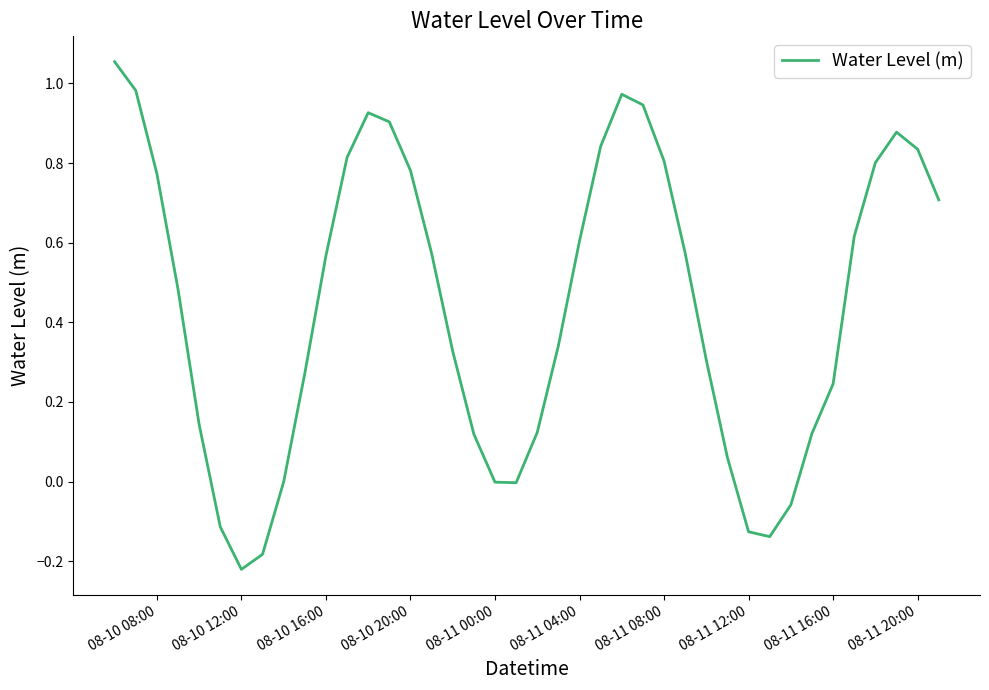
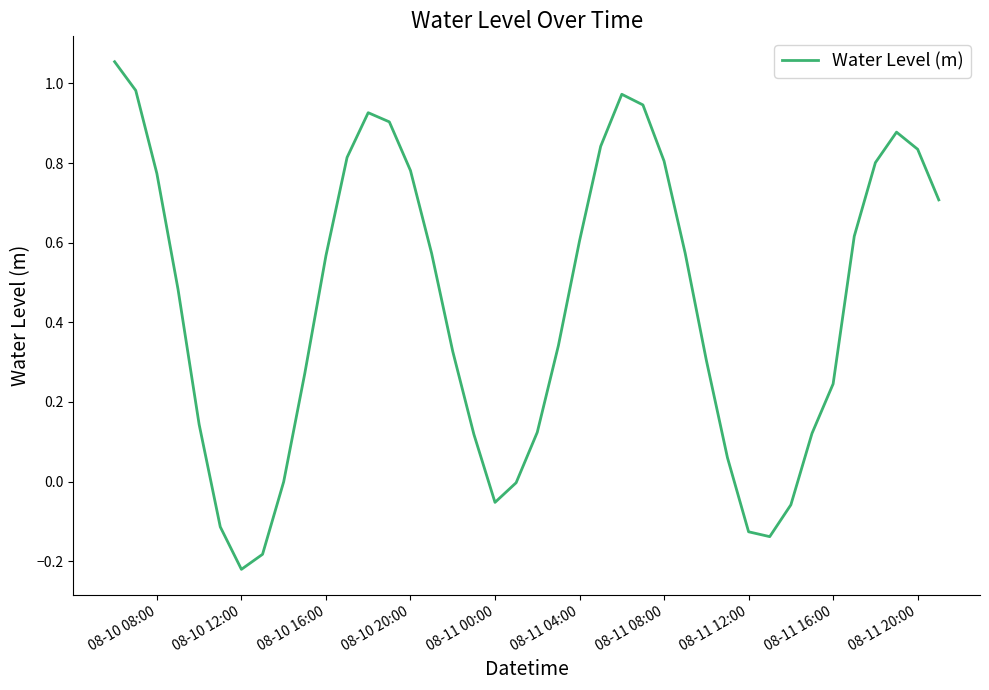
08-11 00:00: 0.00 -> -0.05
